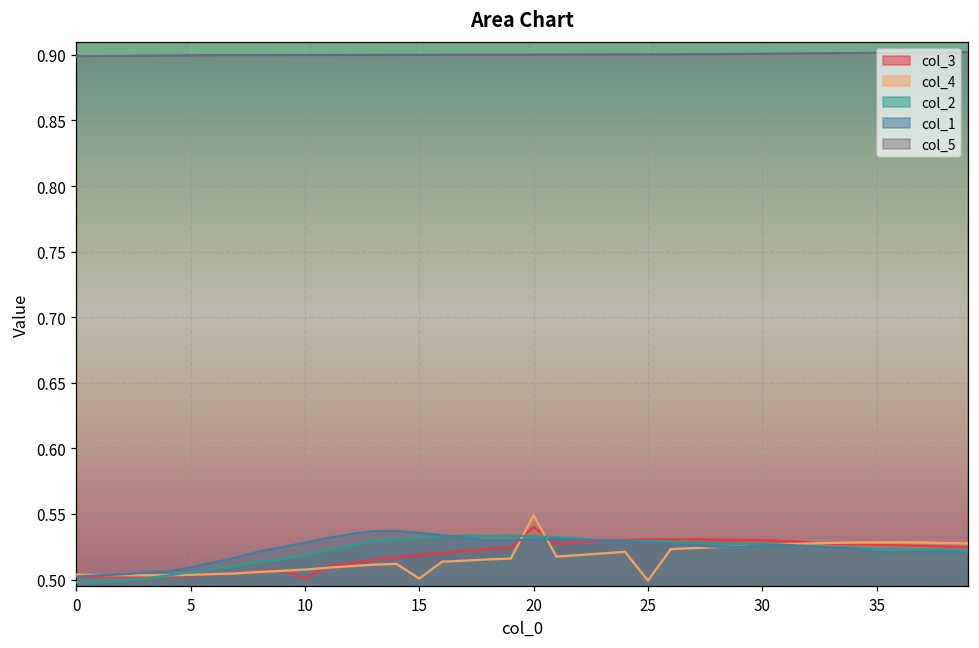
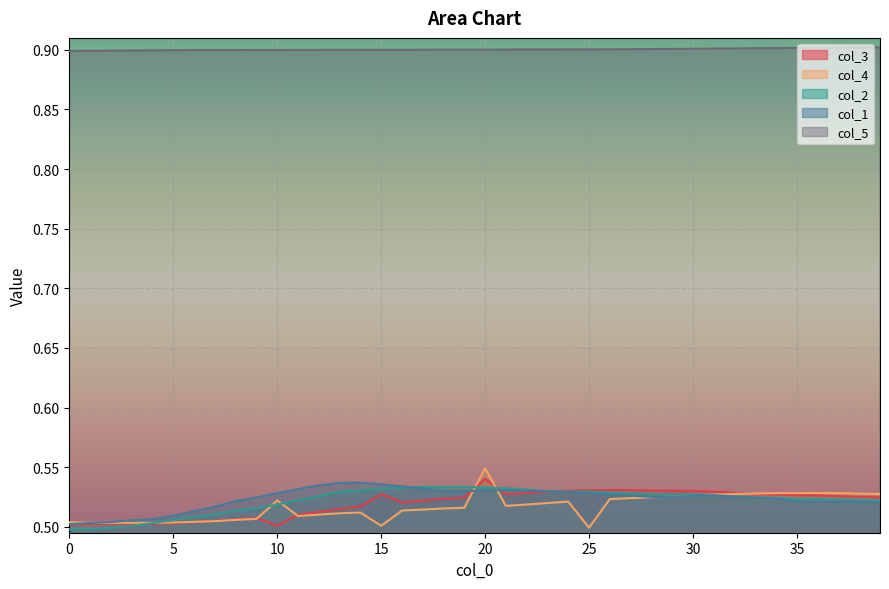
col_4, 10: 0.508 -> 0.522
col_3, 15: 0.519 -> 0.527
